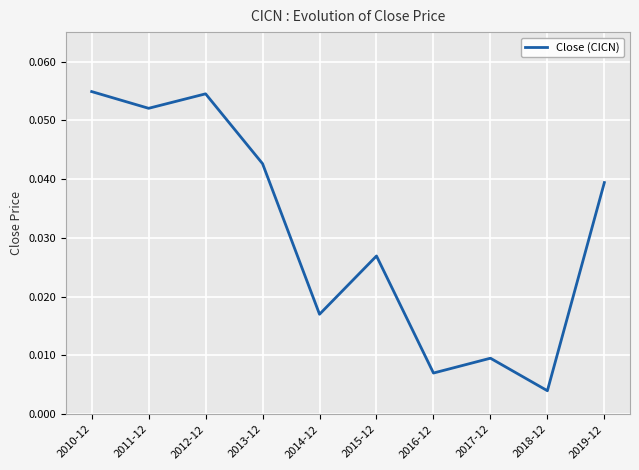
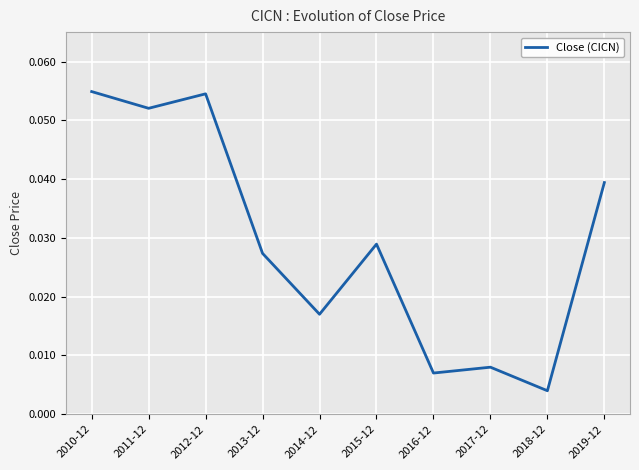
2013-12: 0.043 -> 0.027
2015-12: 0.027 -> 0.029
2017-12: 0.010 -> 0.008
